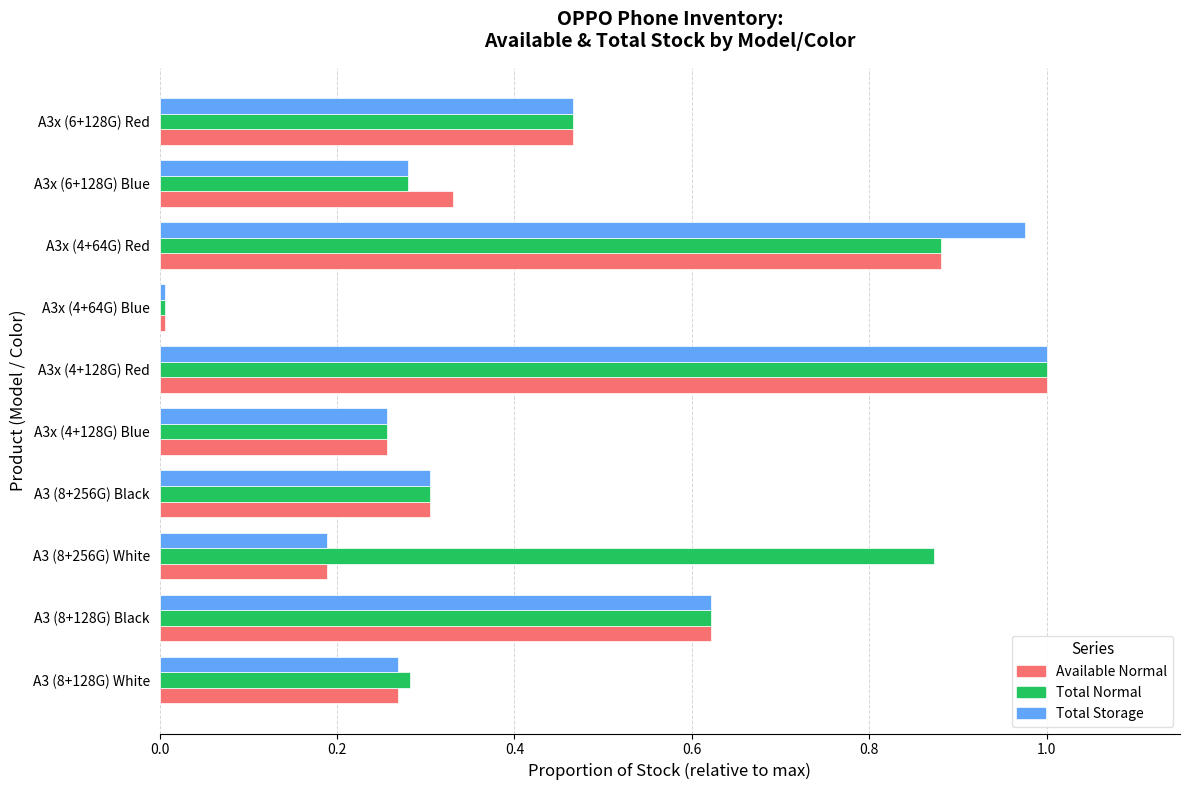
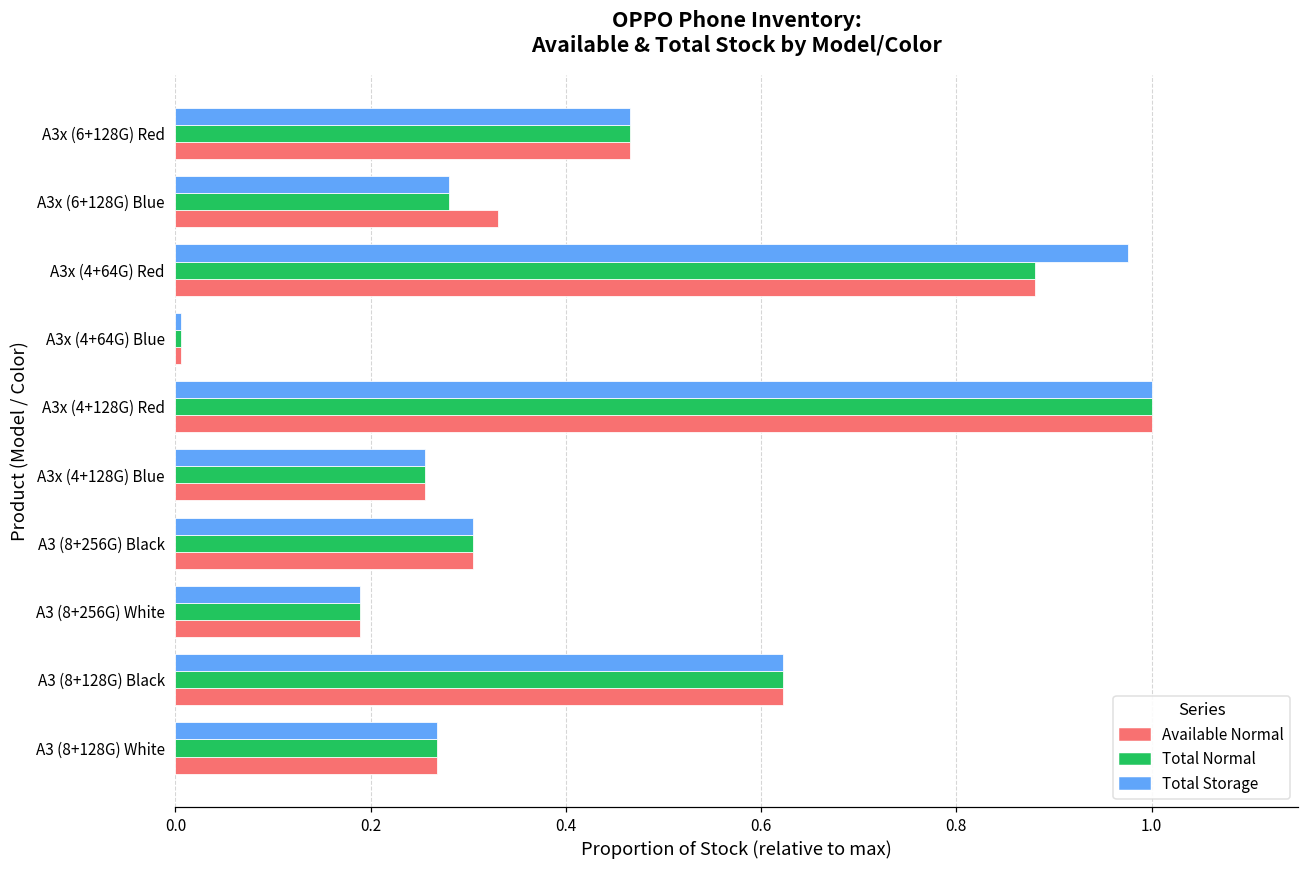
Total Normal, A3 (8+256G) White: 0.87 -> 0.19
Total Normal, A3 (8+128G) White: 0.28 -> 0.27
